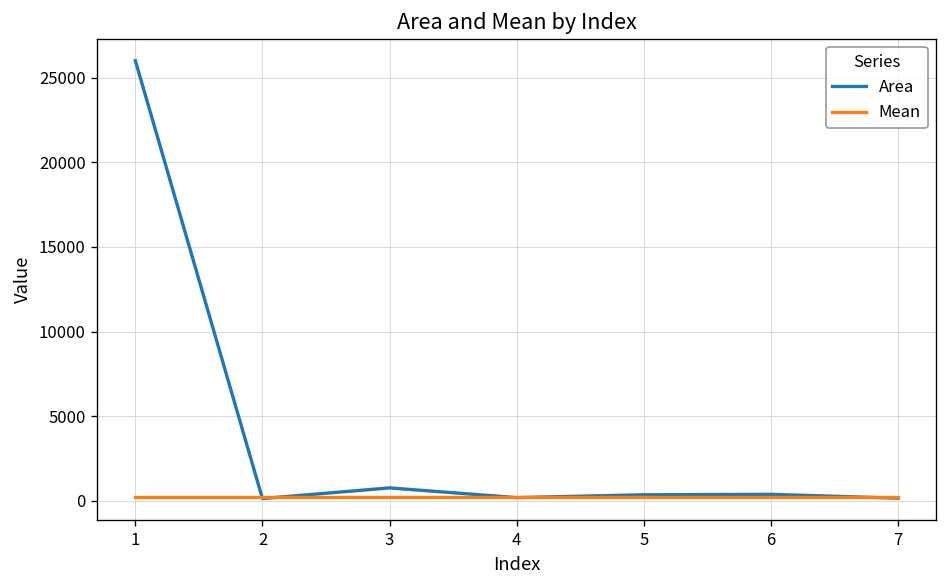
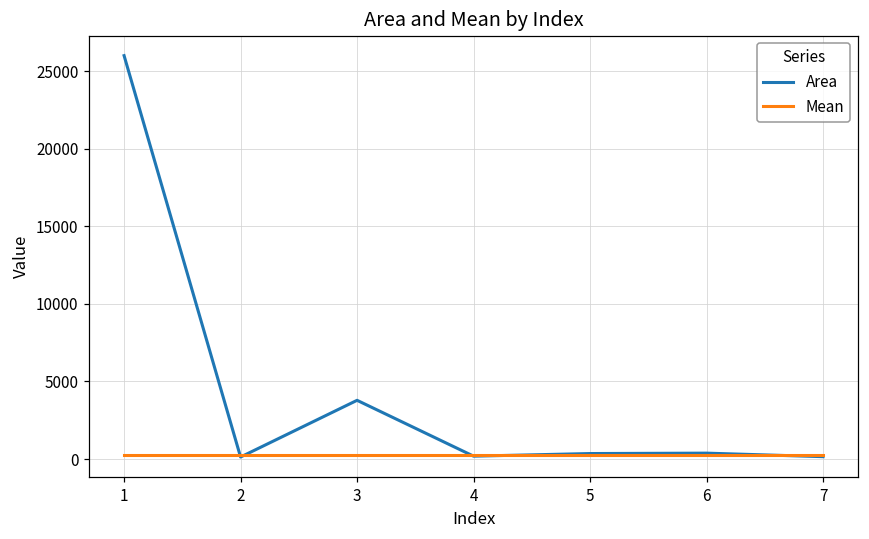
Area, 3: 800 -> 3800
